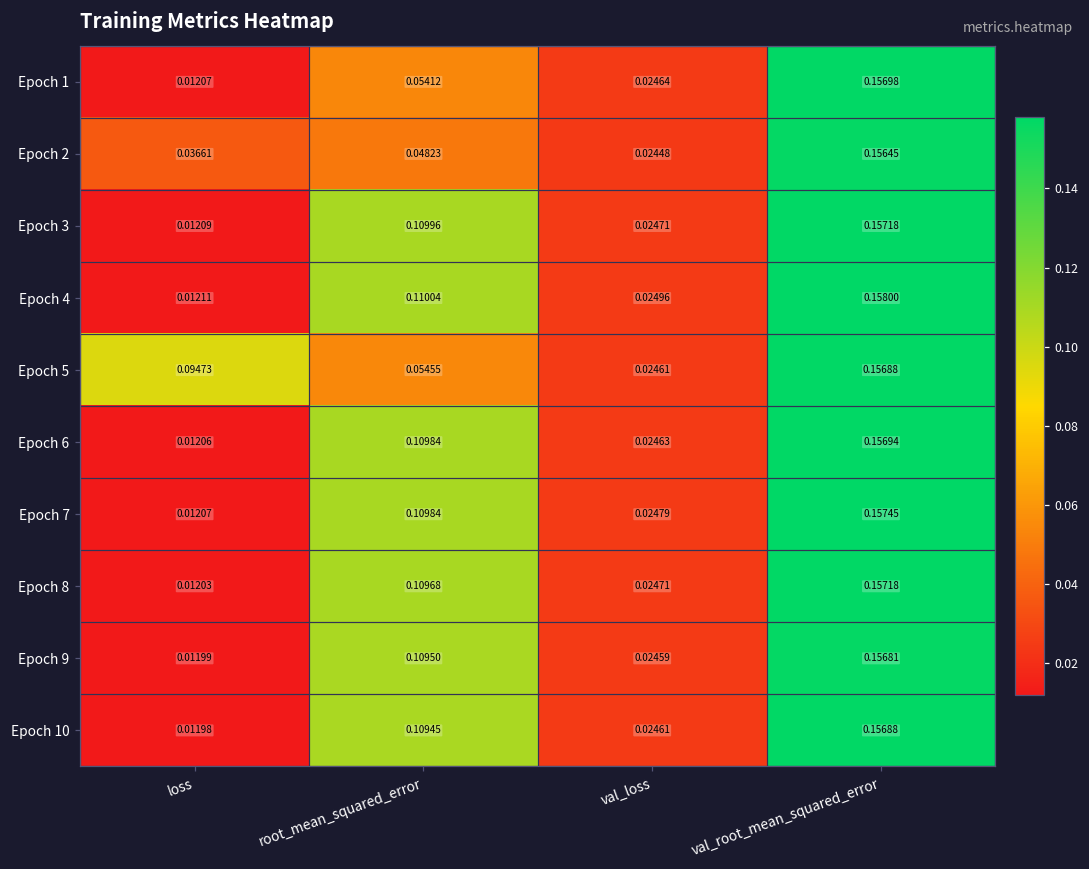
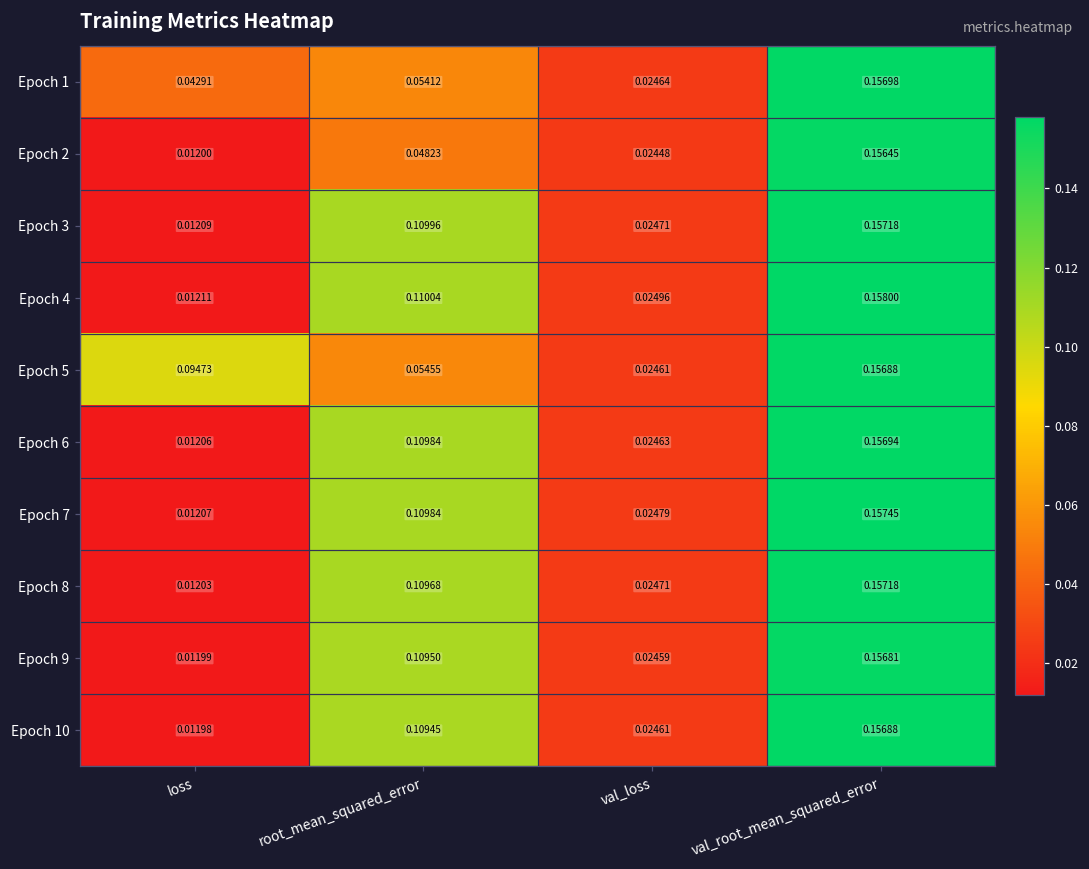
Epoch 1, loss: 0.01207 -> 0.04291
Epoch 2, loss: 0.03661 -> 0.01200
